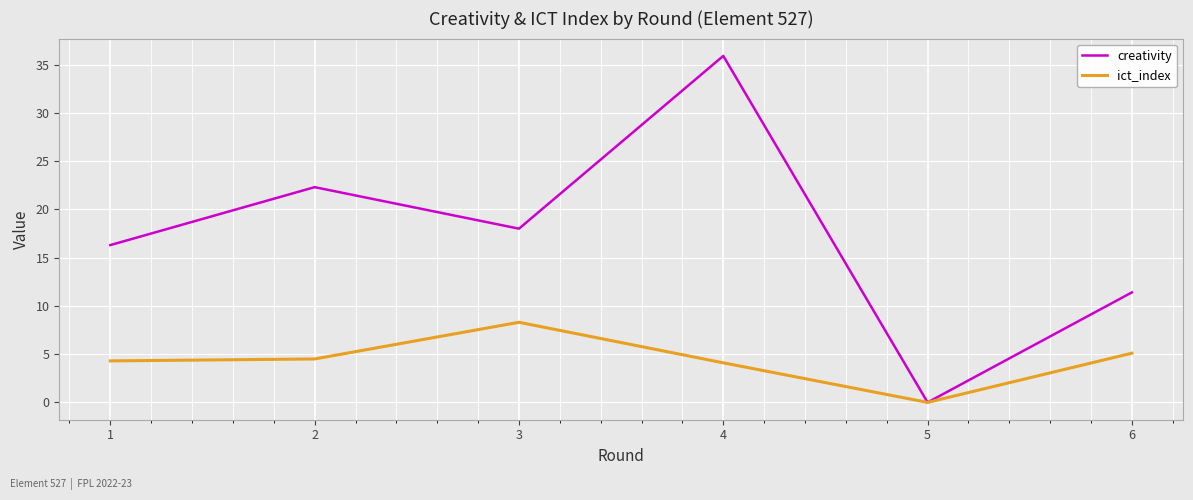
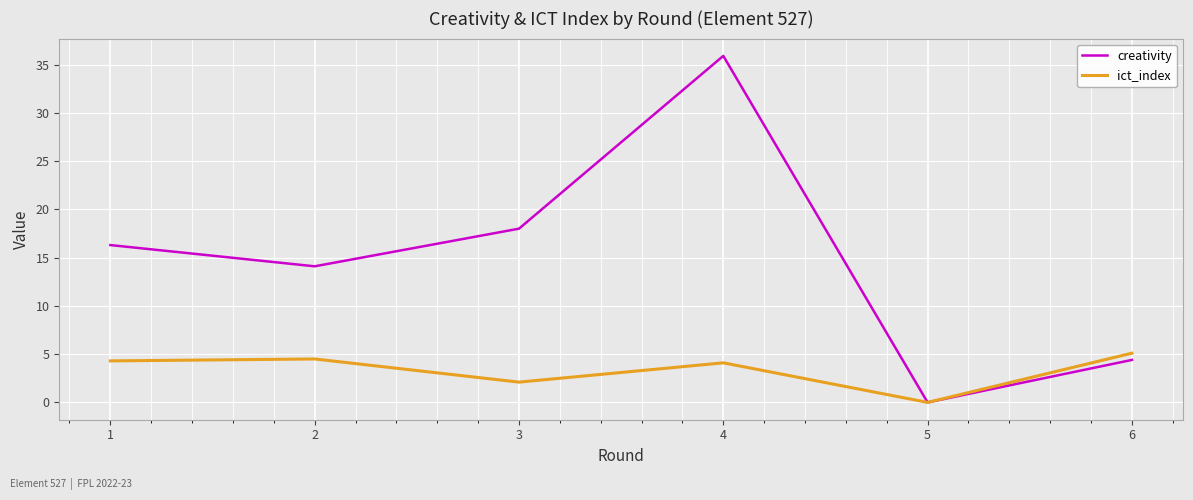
creativity, 2: 22 -> 14
ict_index, 3: 8 -> 2
creativity, 6: 11 -> 4
